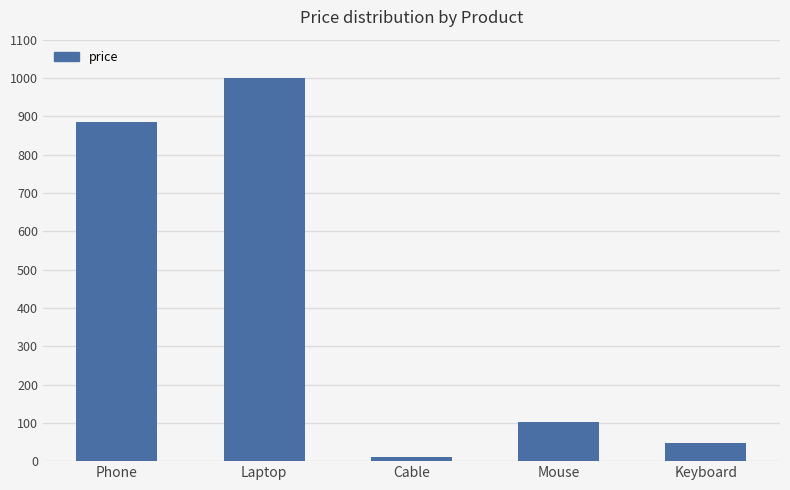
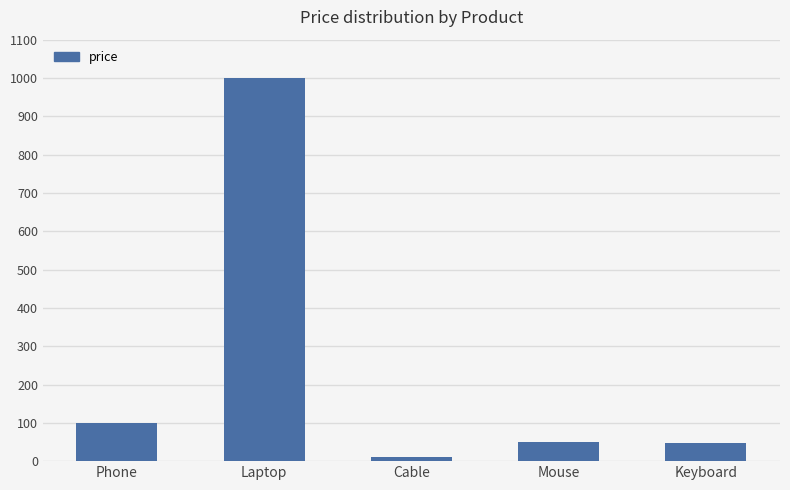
Phone: 880 -> 100
Mouse: 100 -> 50
